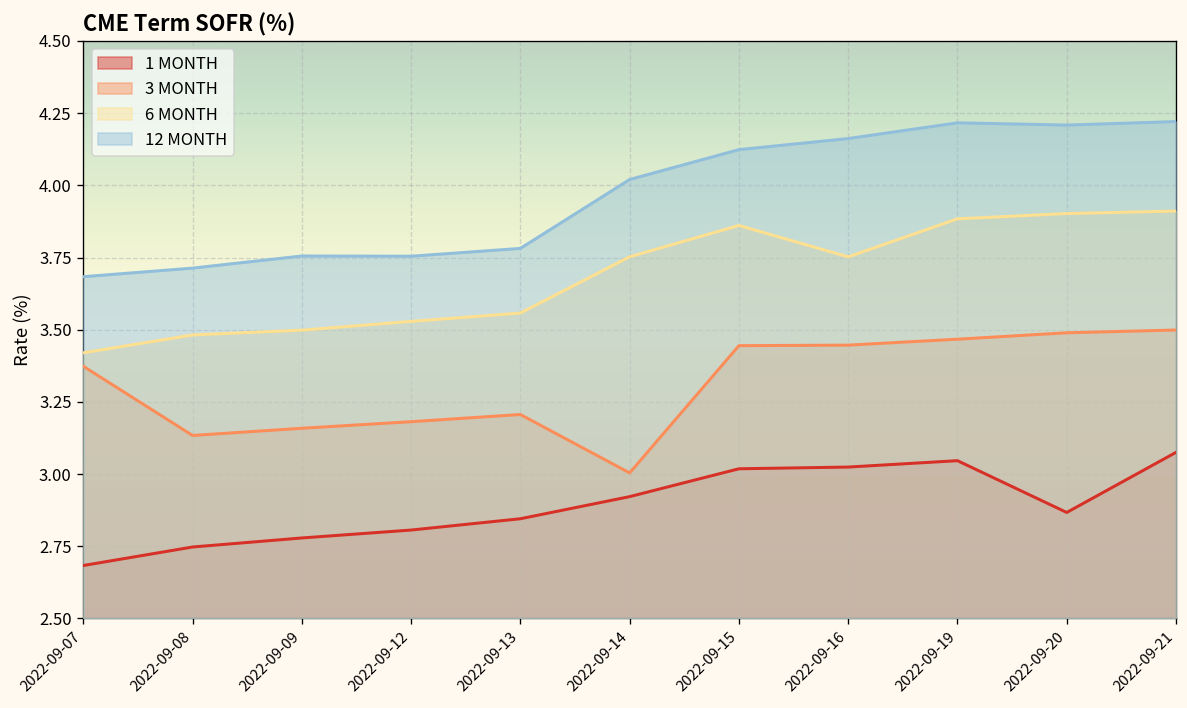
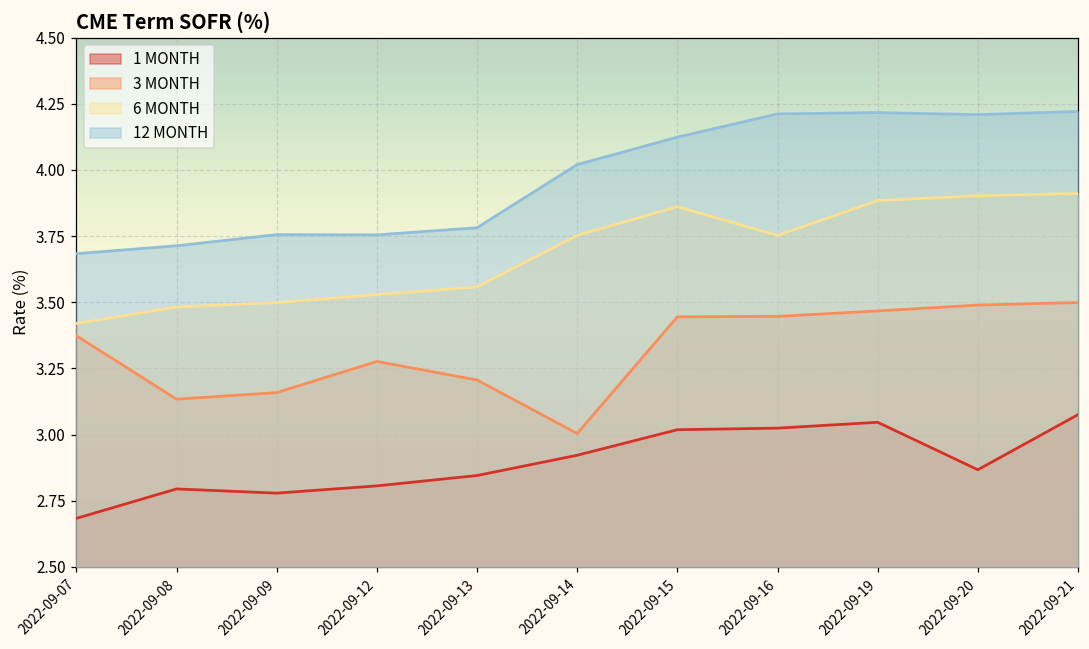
1 MONTH, 2022-09-08: 2.75 -> 2.79
3 MONTH, 2022-09-12: 3.18 -> 3.28
12 MONTH, 2022-09-16: 4.16 -> 4.21
